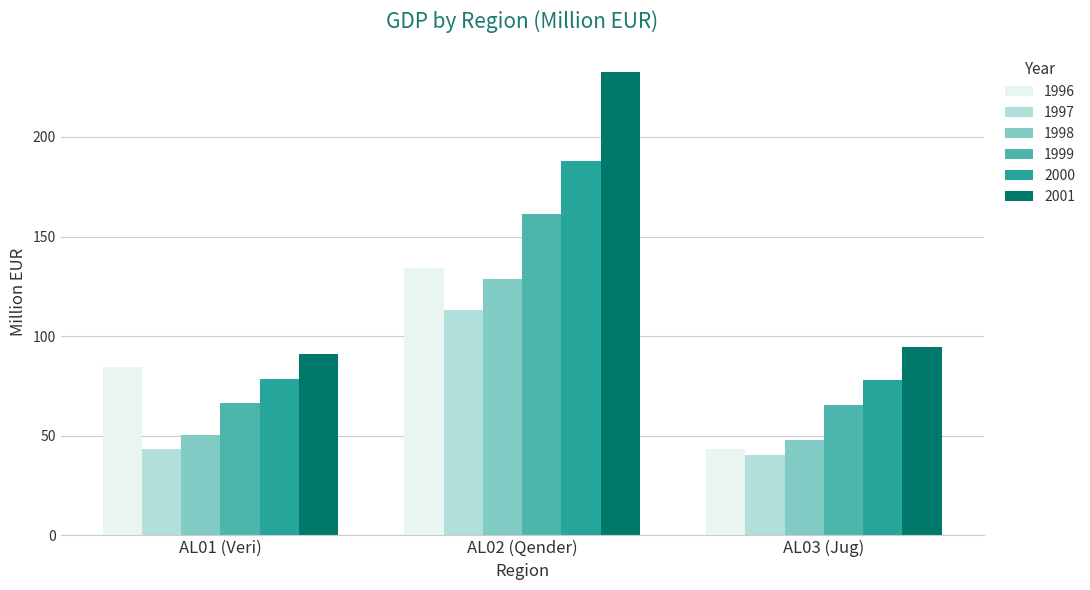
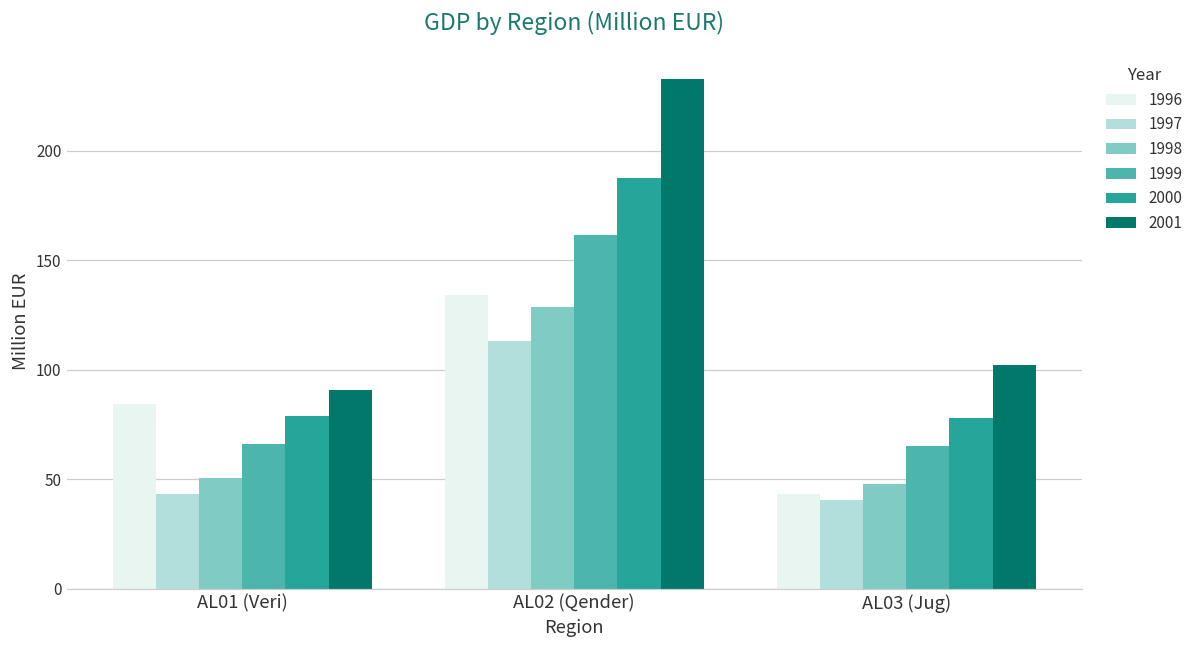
2001, AL03 (Jug): 94 -> 102
